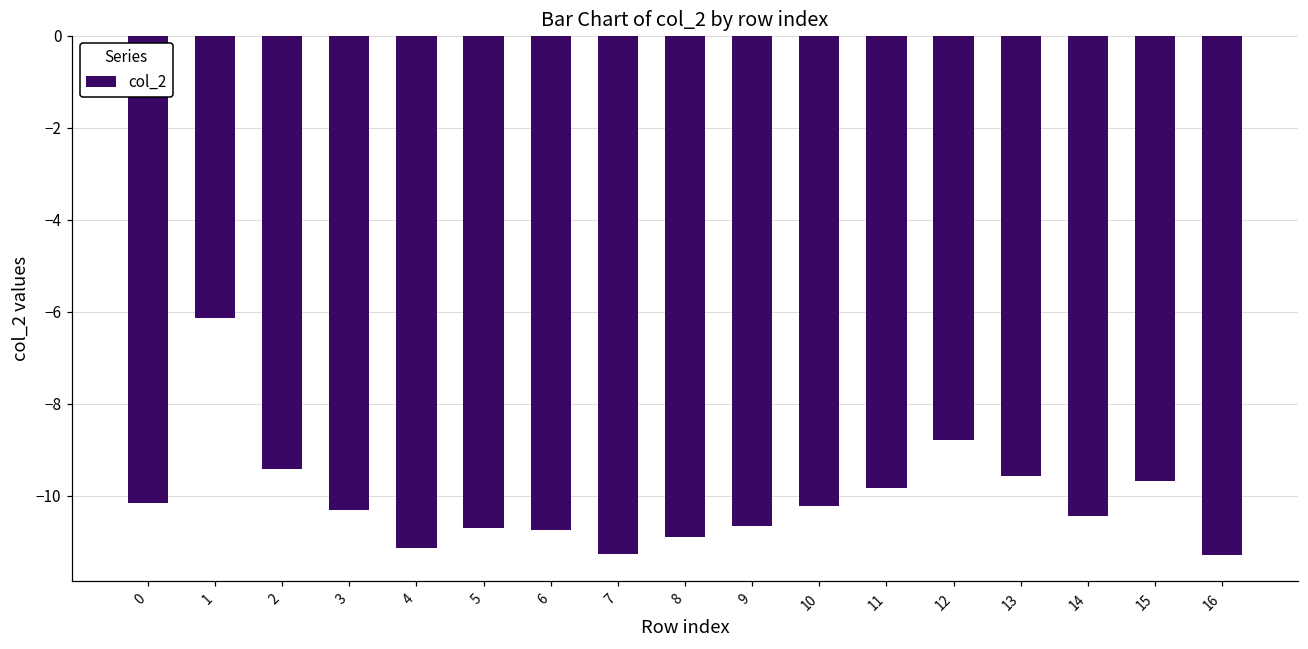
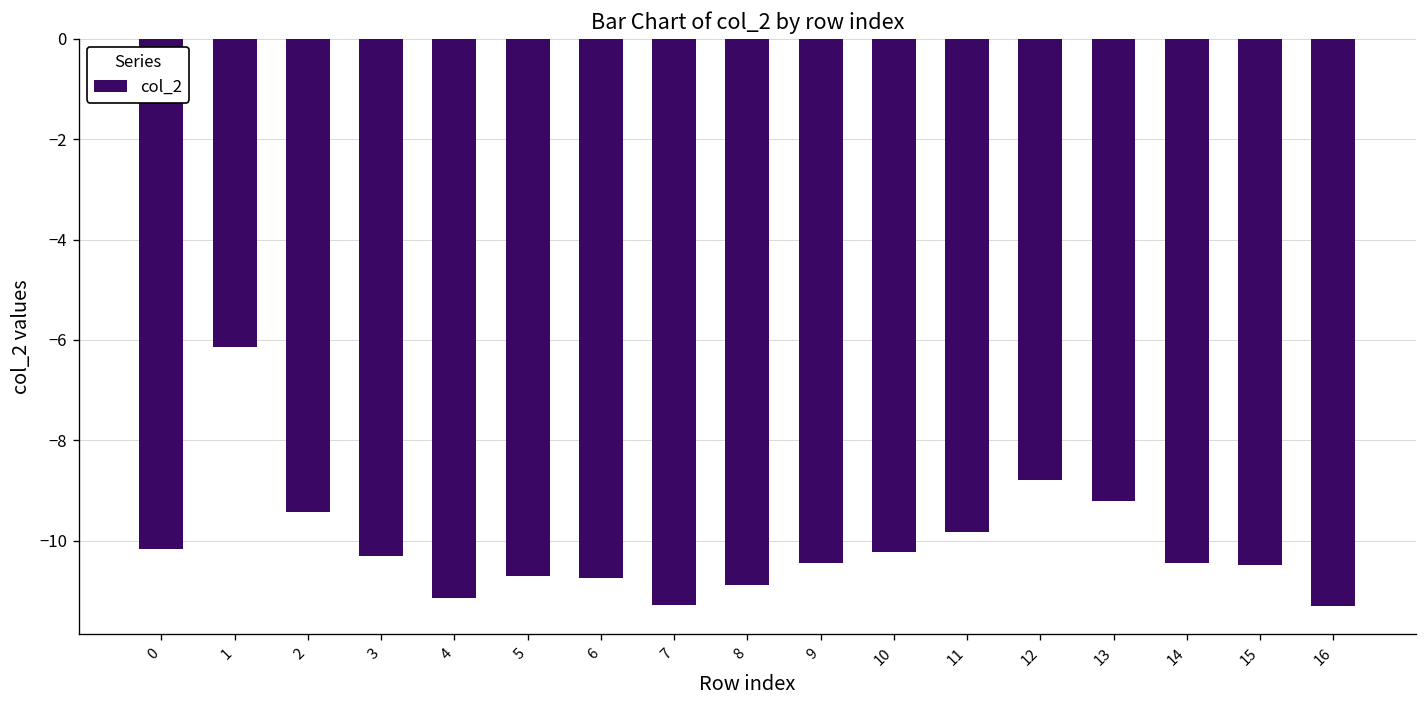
9: -10.7 -> -10.5
13: -9.6 -> -9.2
15: -9.7 -> -10.5
